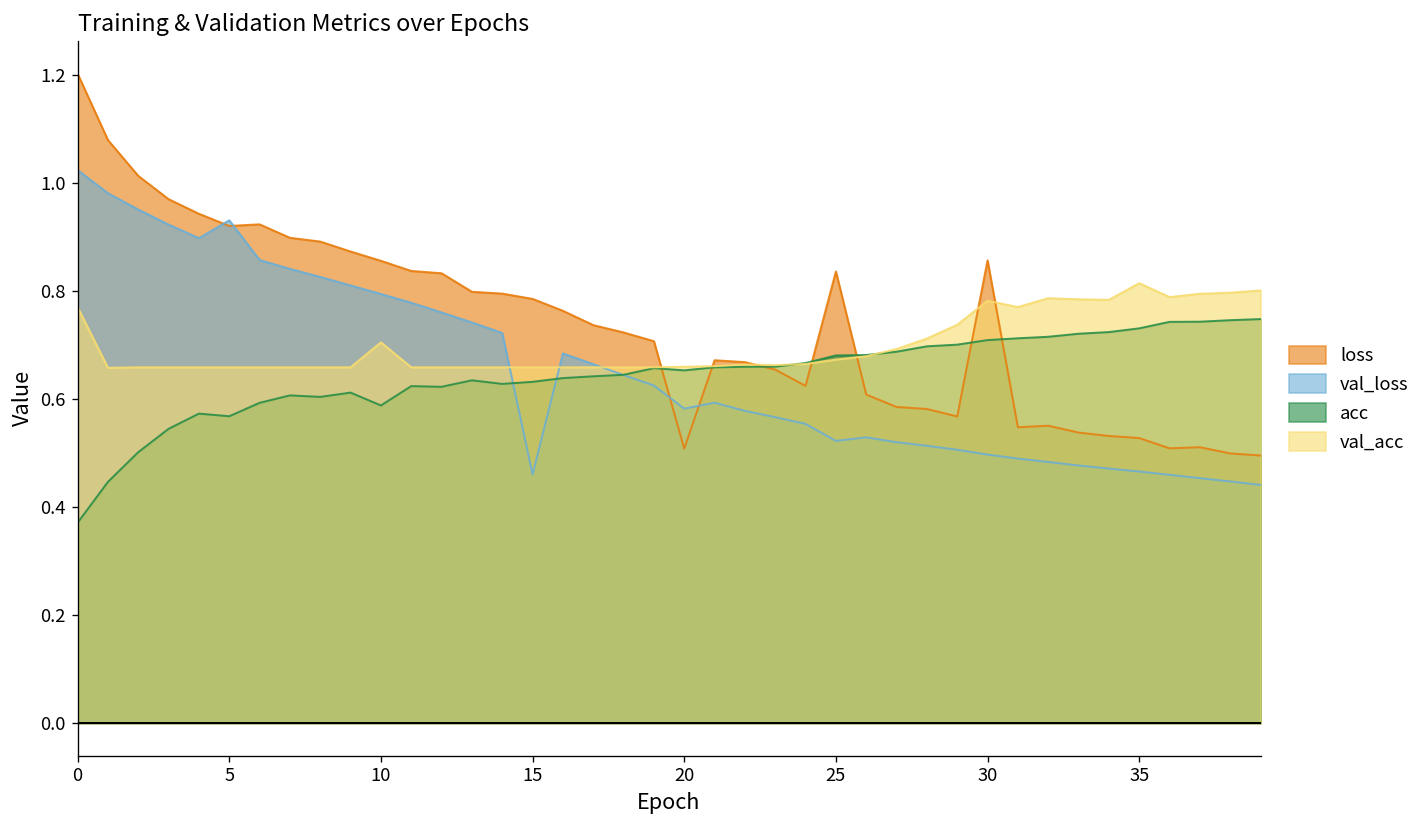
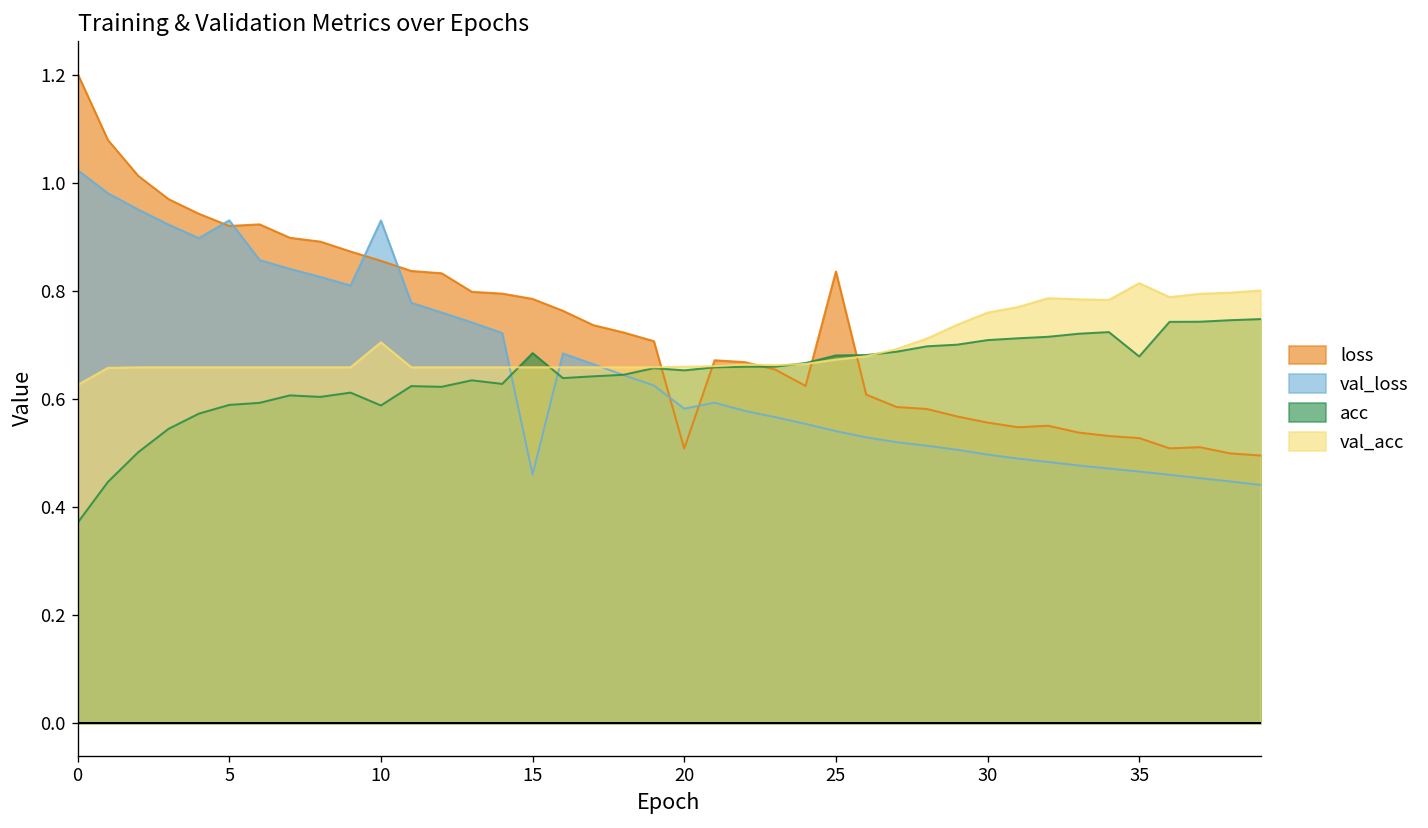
val_acc, 0: 0.77 -> 0.63
acc, 5: 0.57 -> 0.59
val_loss, 10: 0.79 -> 0.93
acc, 15: 0.63 -> 0.69
val_loss, 25: 0.52 -> 0.54
loss, 30: 0.86 -> 0.56
val_acc, 30: 0.78 -> 0.76
acc, 35: 0.73 -> 0.68
